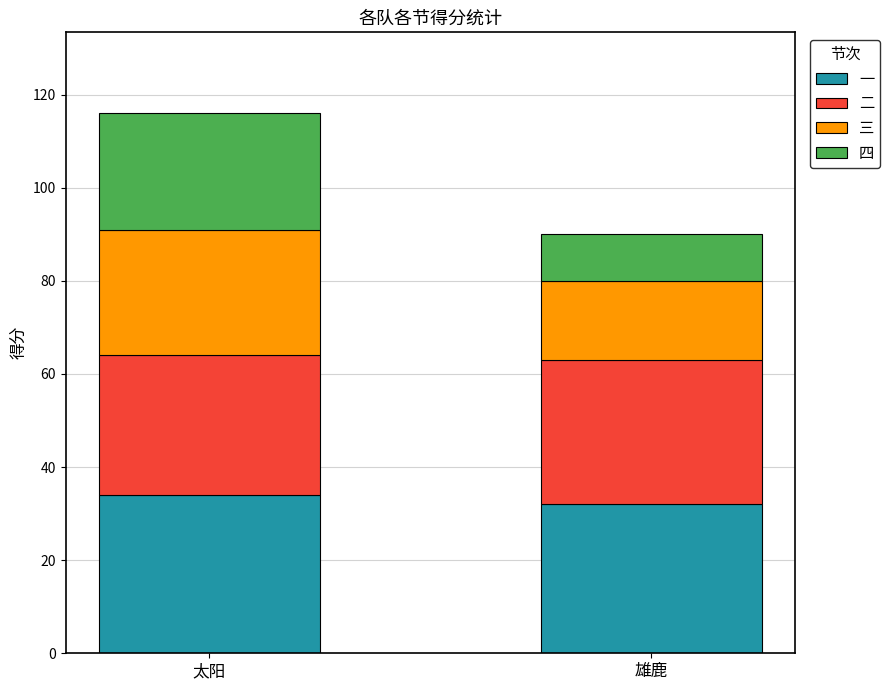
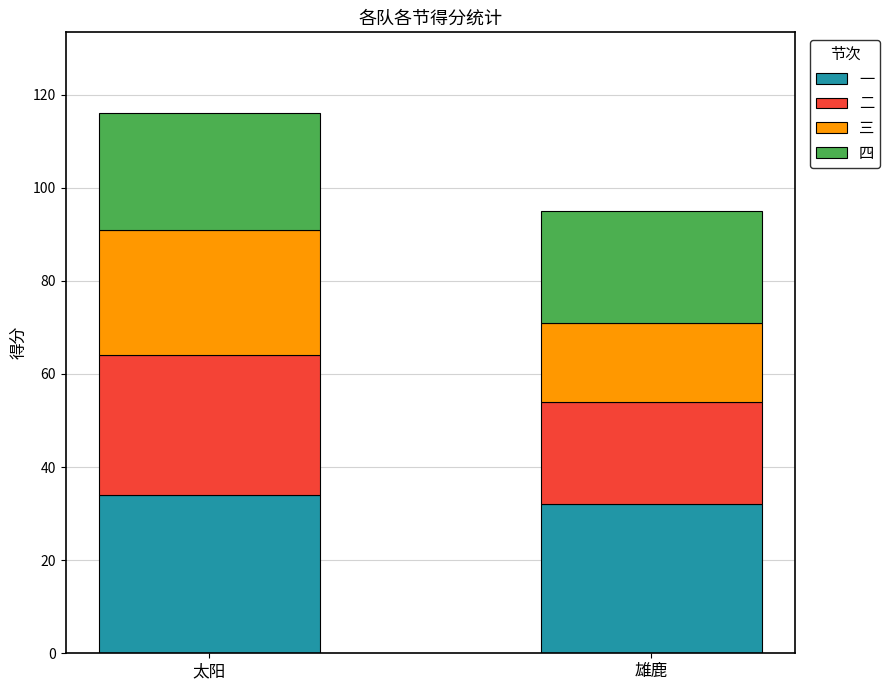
二, 雄鹿: 31 -> 22
四, 雄鹿: 10 -> 24
